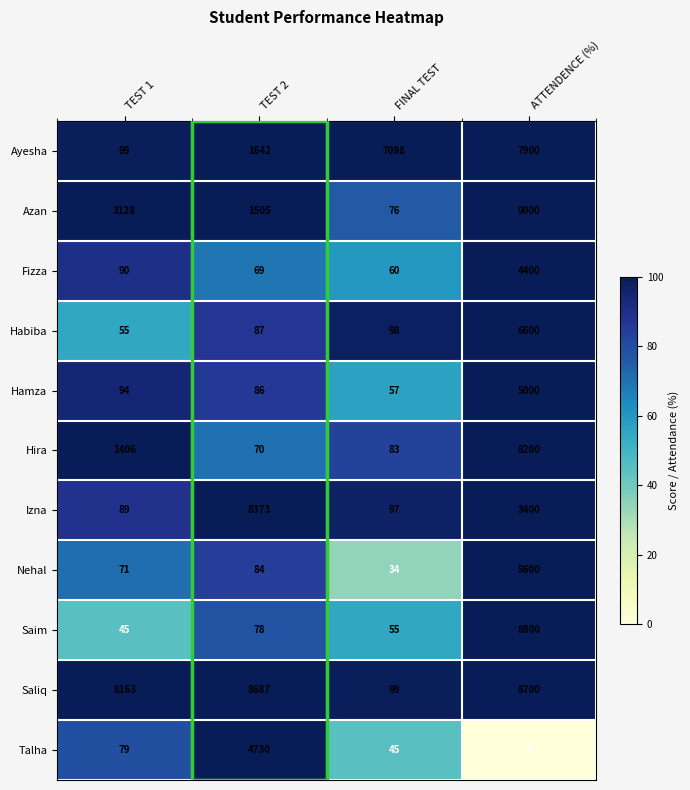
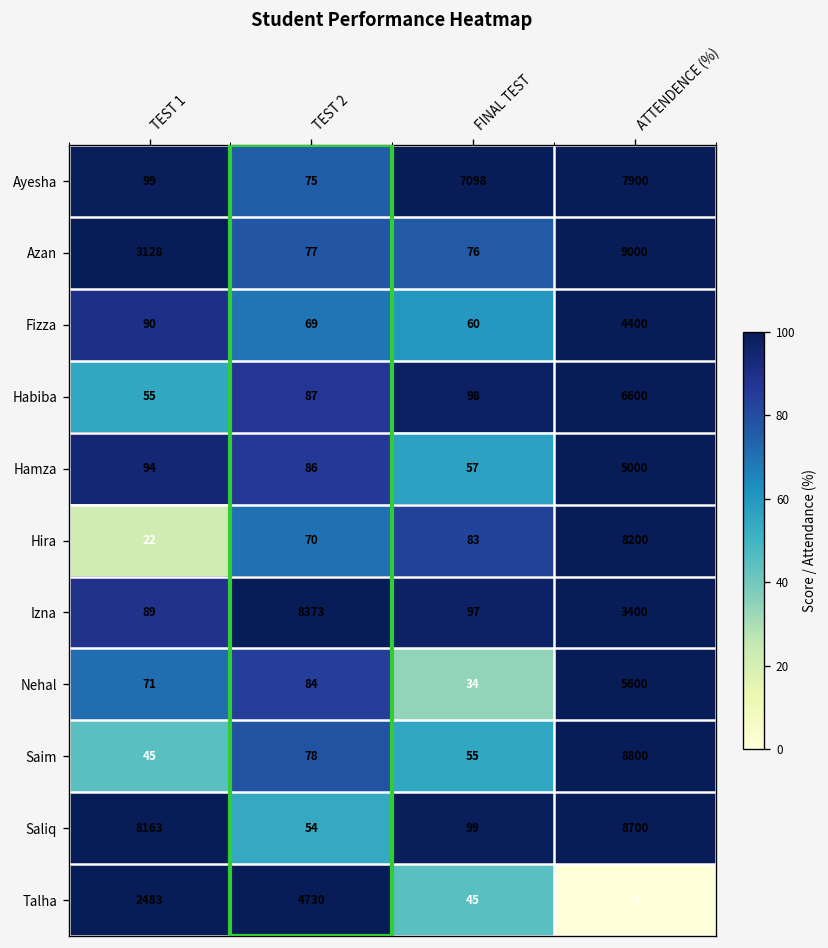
Ayesha, TEST 2: 1642 -> 75
Azan, TEST 2: 1505 -> 77
Hira, TEST 1: 1406 -> 22
Saliq, TEST 2: 8687 -> 54
Talha, TEST 1: 79 -> 2483
